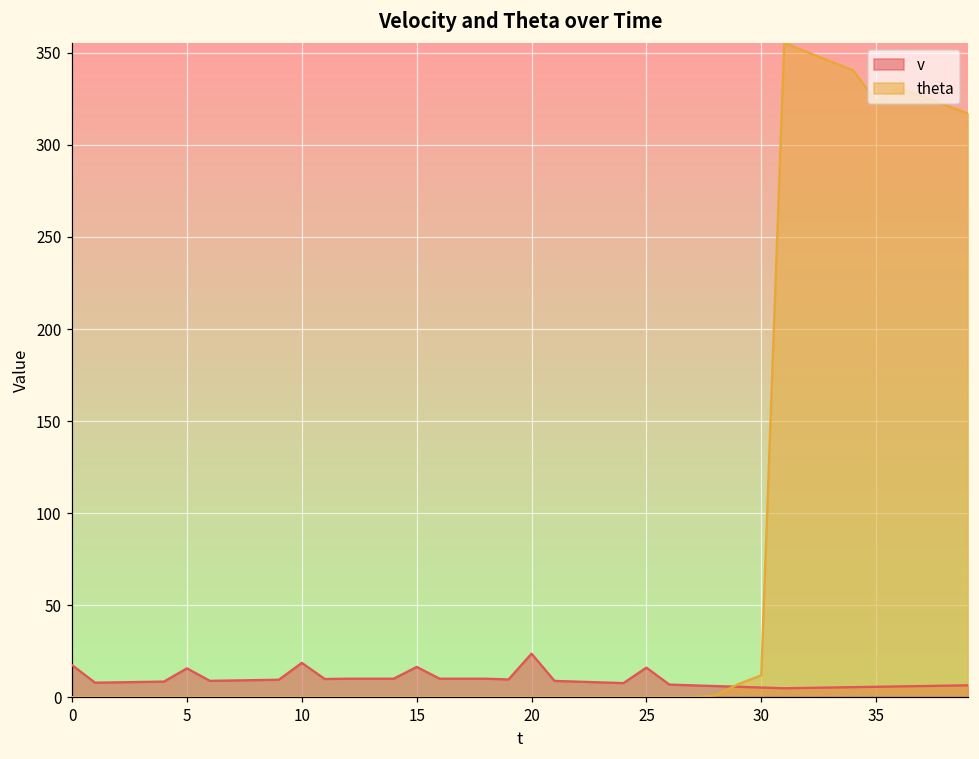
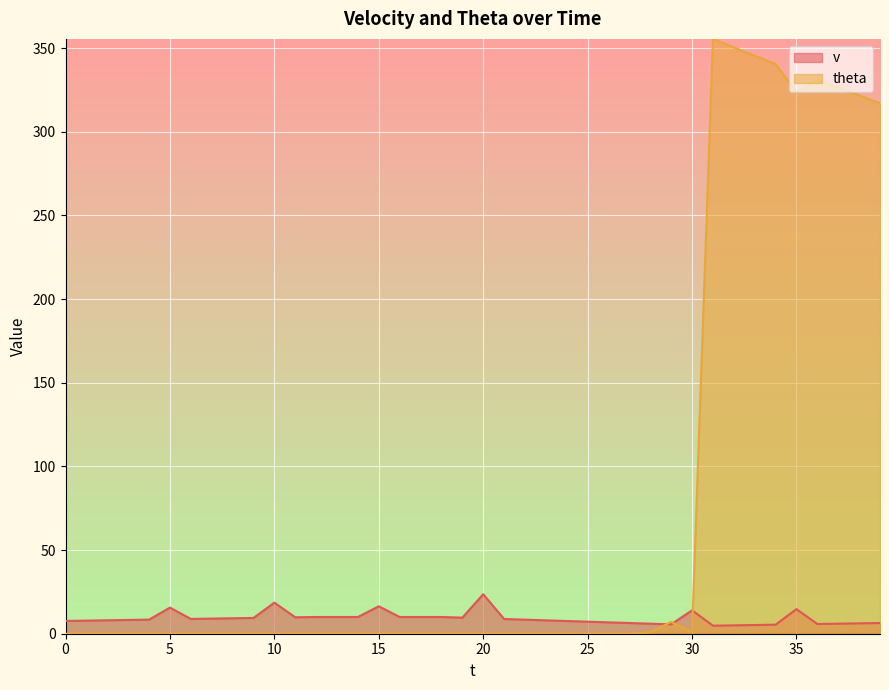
v, 0: 17 -> 8
v, 25: 16 -> 7
v, 30: 5 -> 14
theta, 30: 12 -> 1
v, 35: 6 -> 15
